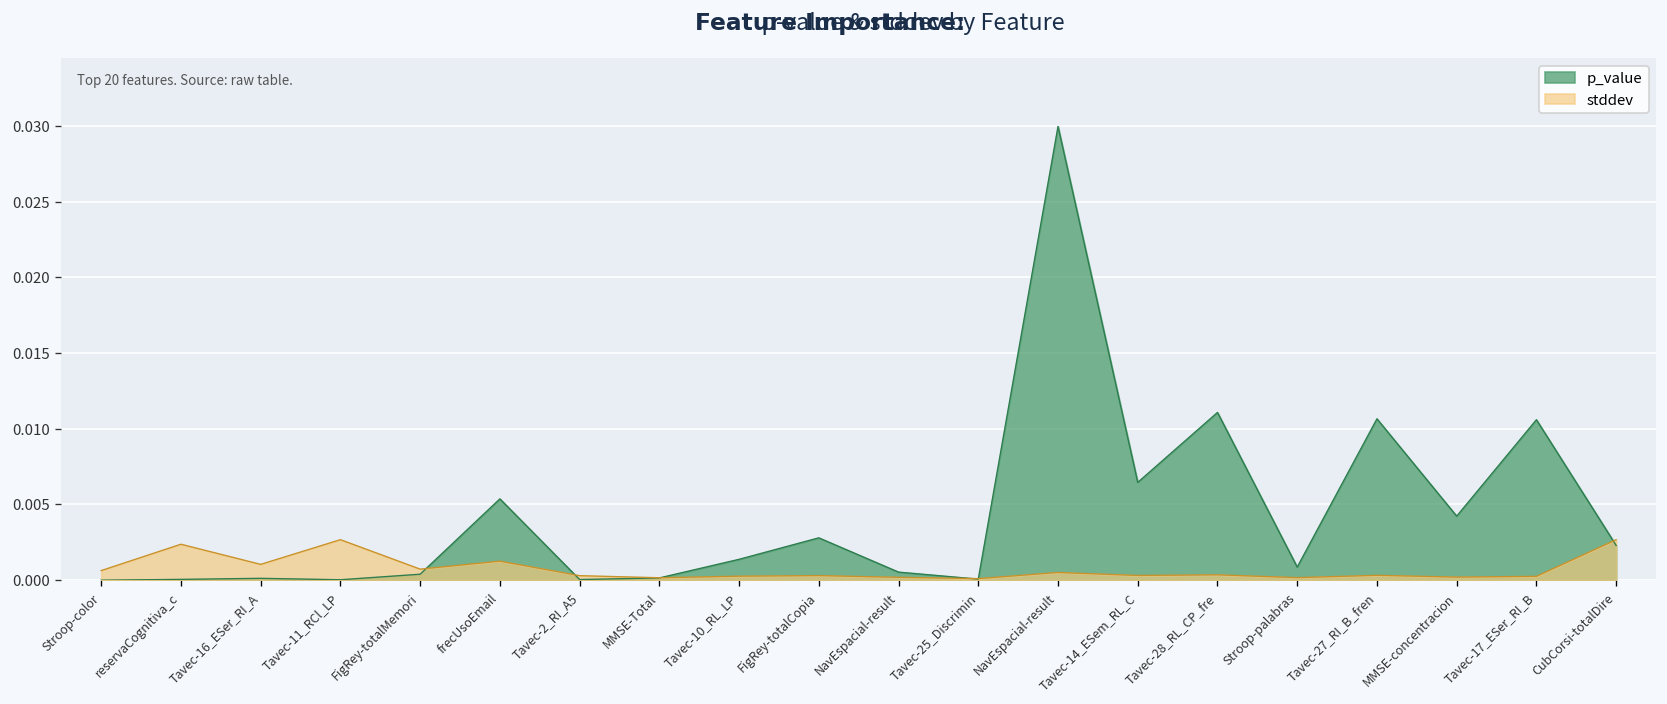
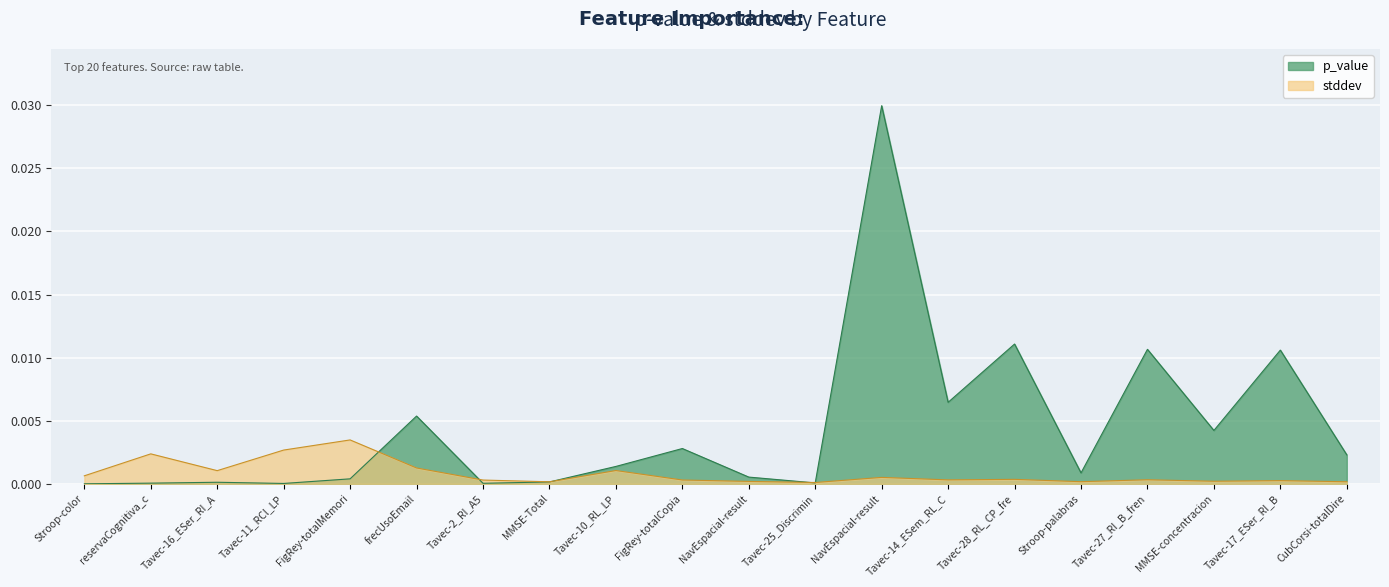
stddev, FigRey-totalMemori: 0.0007 -> 0.0035
stddev, Tavec-10_RL_LP: 0.0003 -> 0.0011
stddev, CubCorsi-totalDire: 0.0027 -> 0.0002
